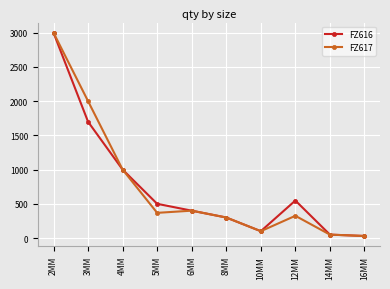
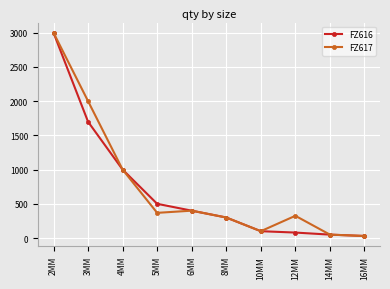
FZ616, 12MM: 500 -> 100
